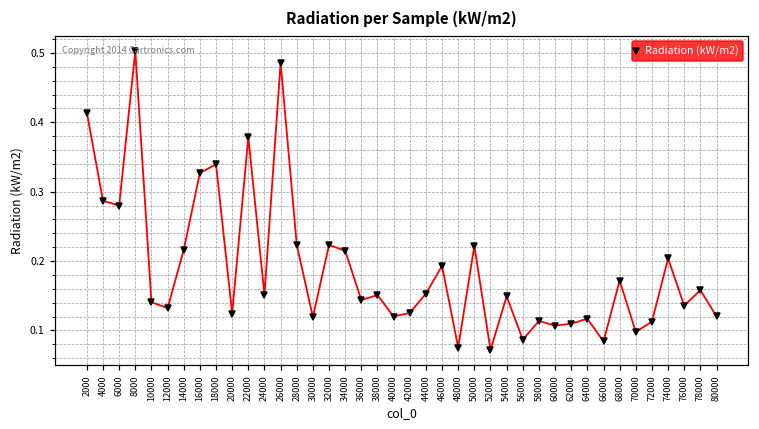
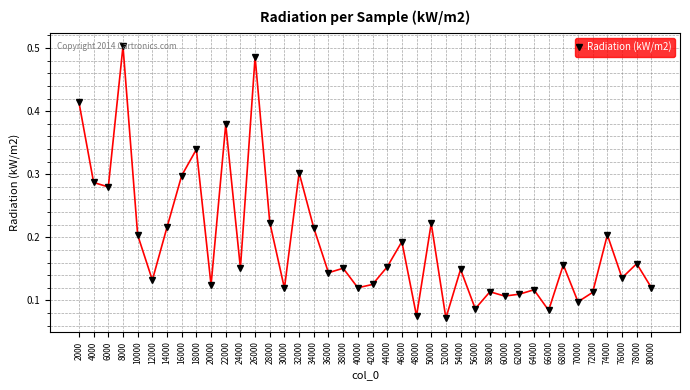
10000: 0.14 -> 0.20
16000: 0.33 -> 0.30
32000: 0.22 -> 0.30
68000: 0.17 -> 0.16
